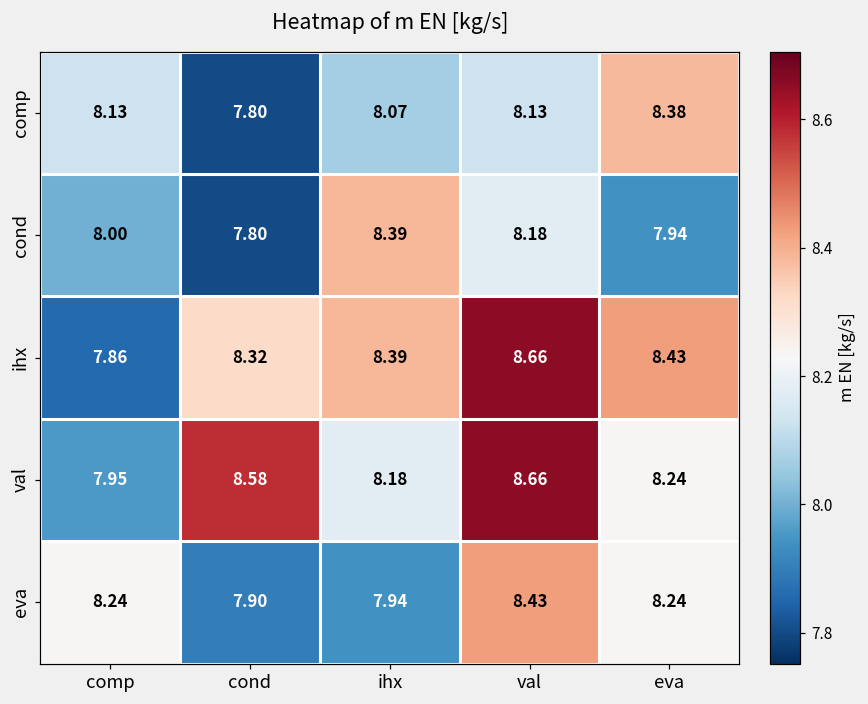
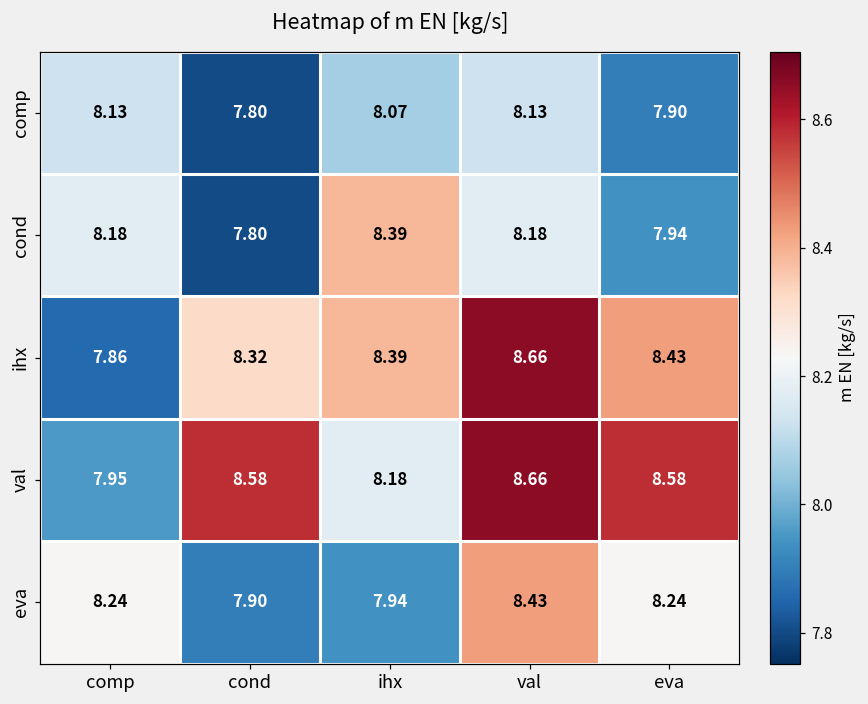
comp, eva: 8.38 -> 7.90
cond, comp: 8.00 -> 8.18
val, eva: 8.24 -> 8.58
